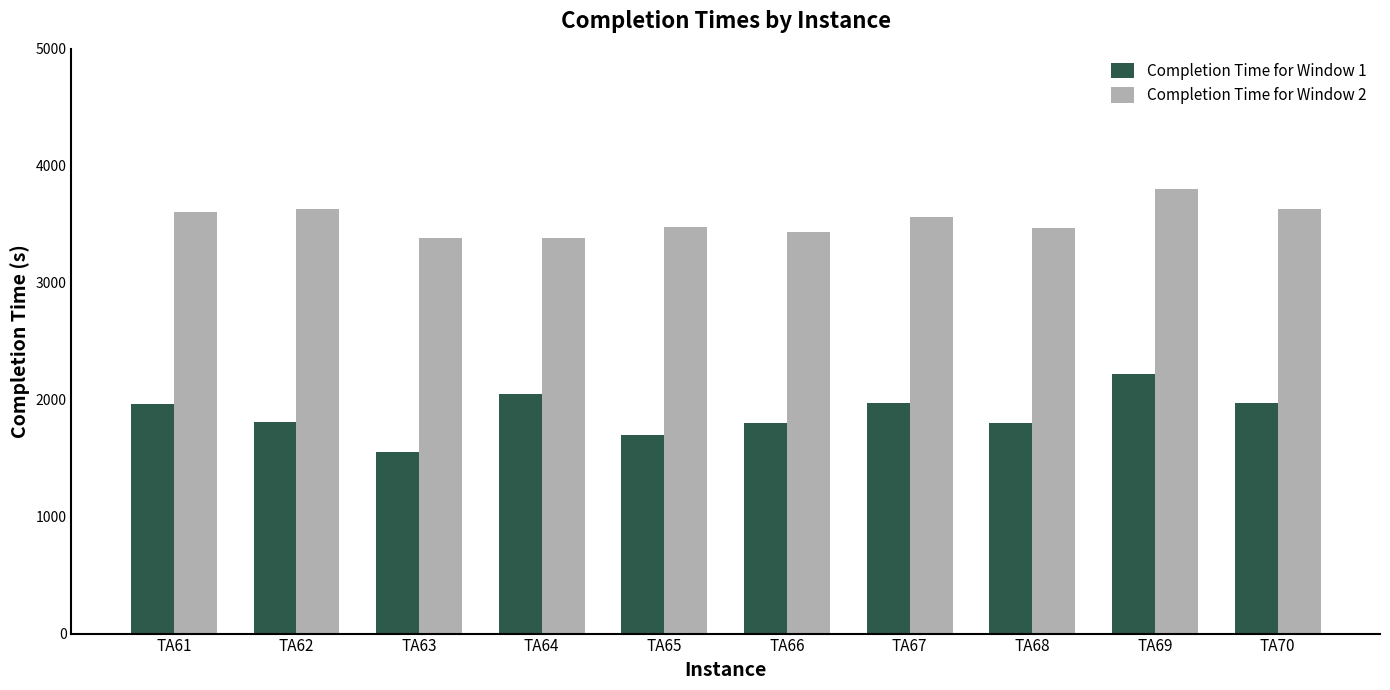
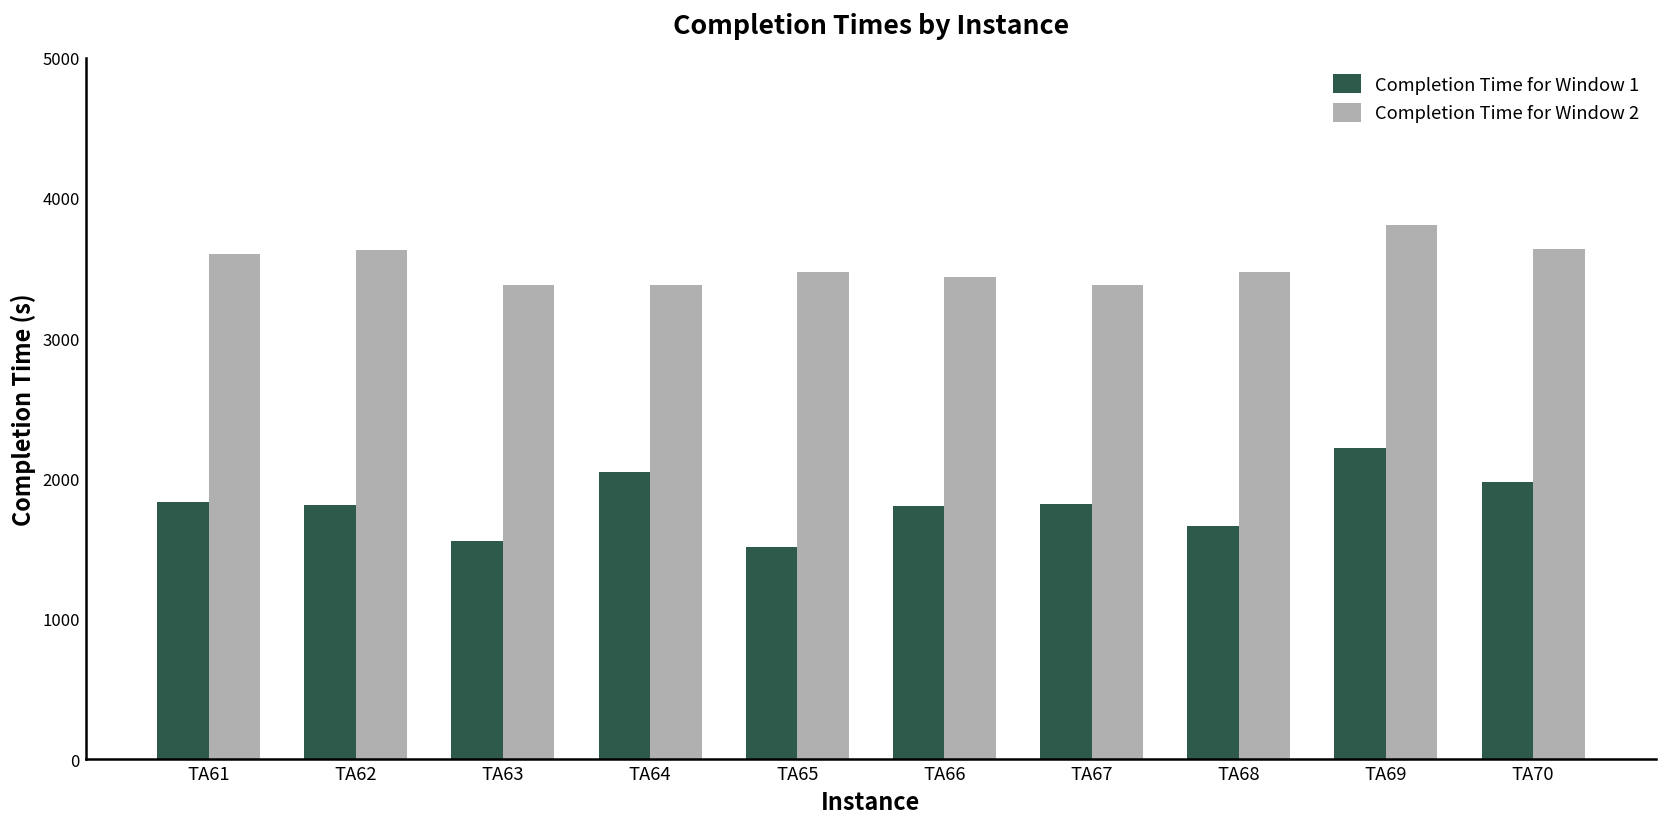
Completion Time for Window 1, TA61: 1960 -> 1830
Completion Time for Window 1, TA65: 1700 -> 1520
Completion Time for Window 1, TA67: 1970 -> 1820
Completion Time for Window 2, TA67: 3560 -> 3380
Completion Time for Window 1, TA68: 1800 -> 1660
